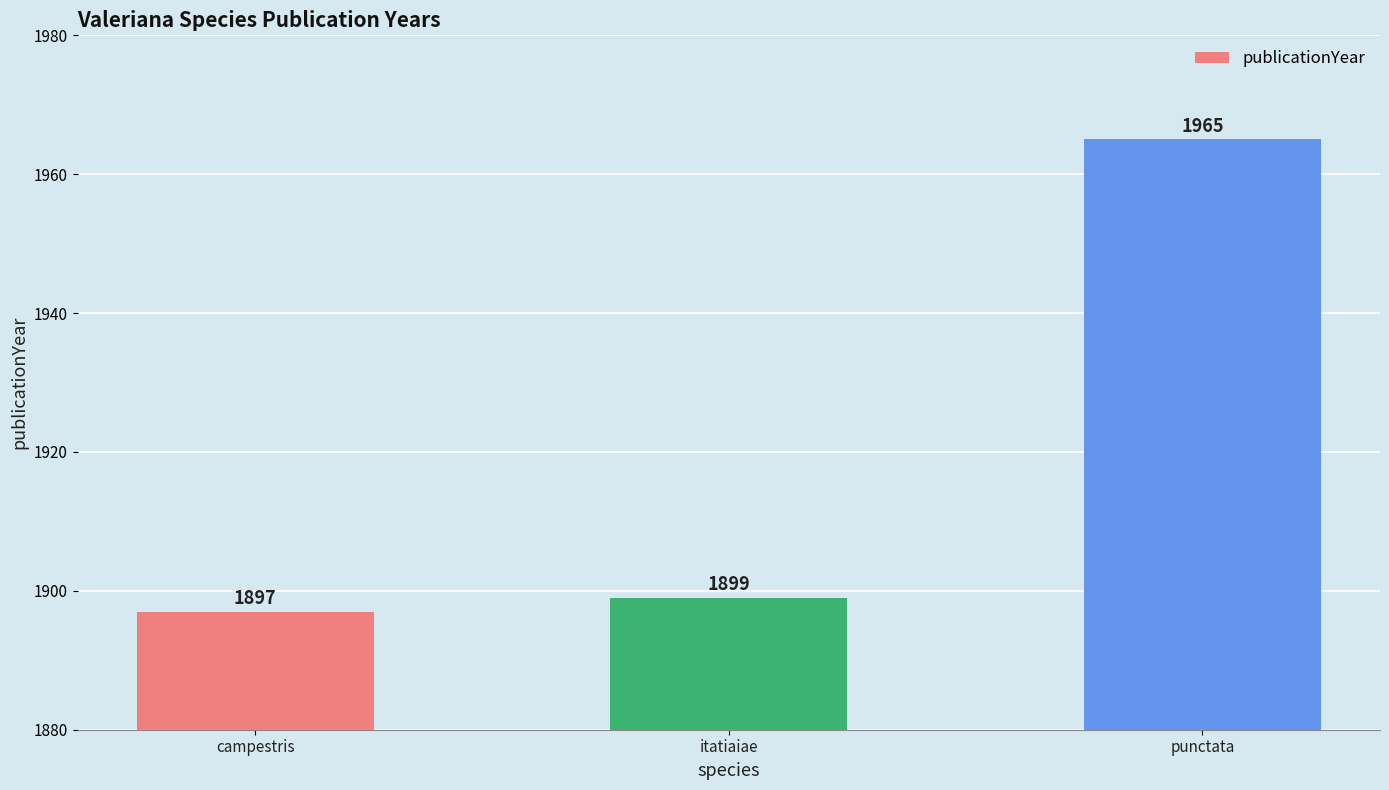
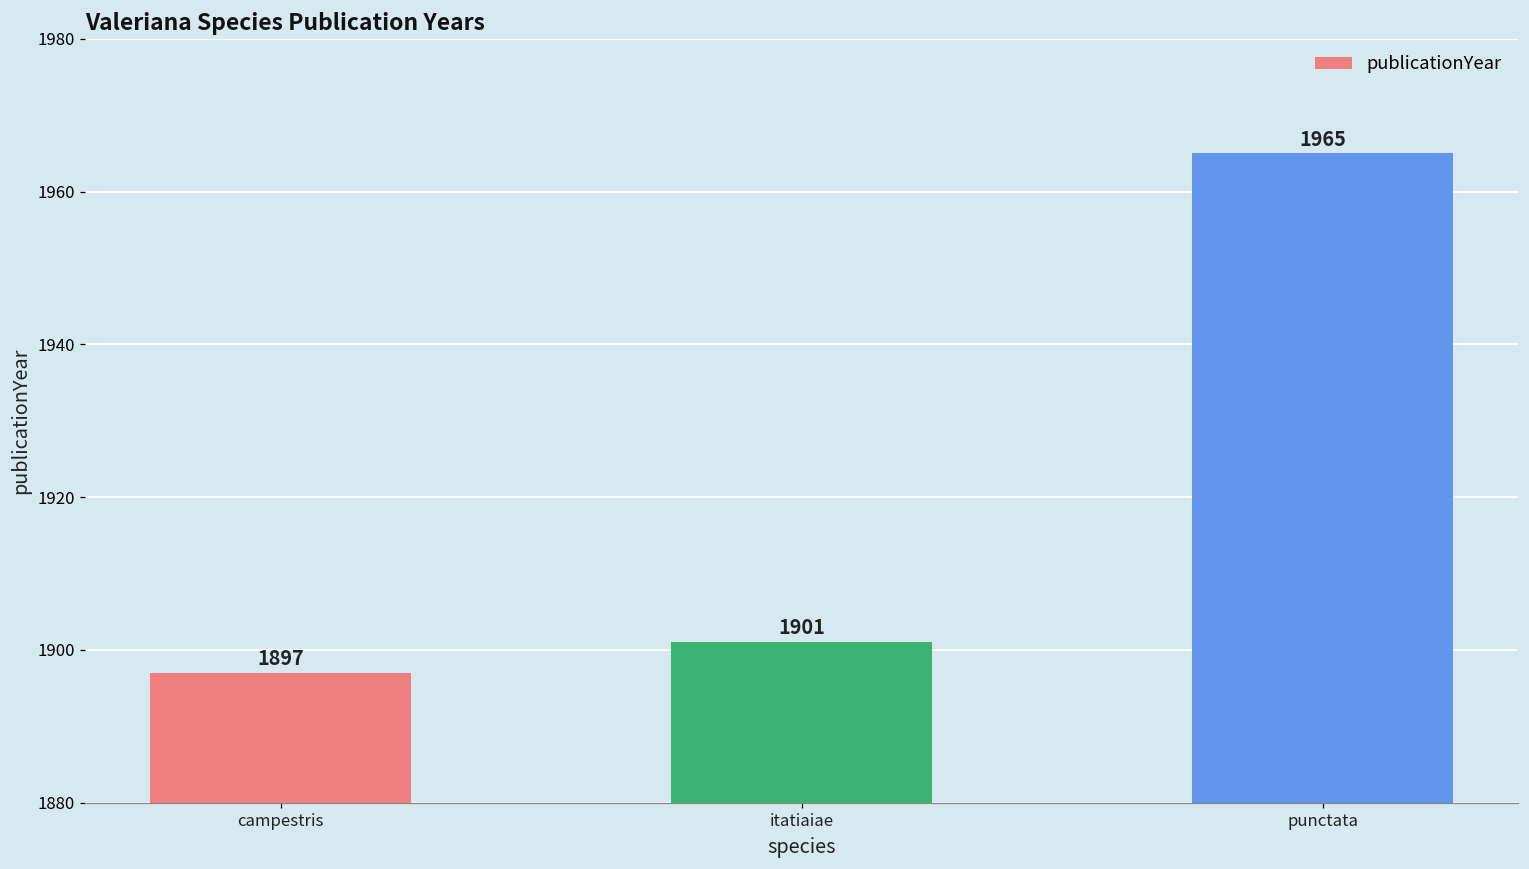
itatiaiae: 1899 -> 1901
